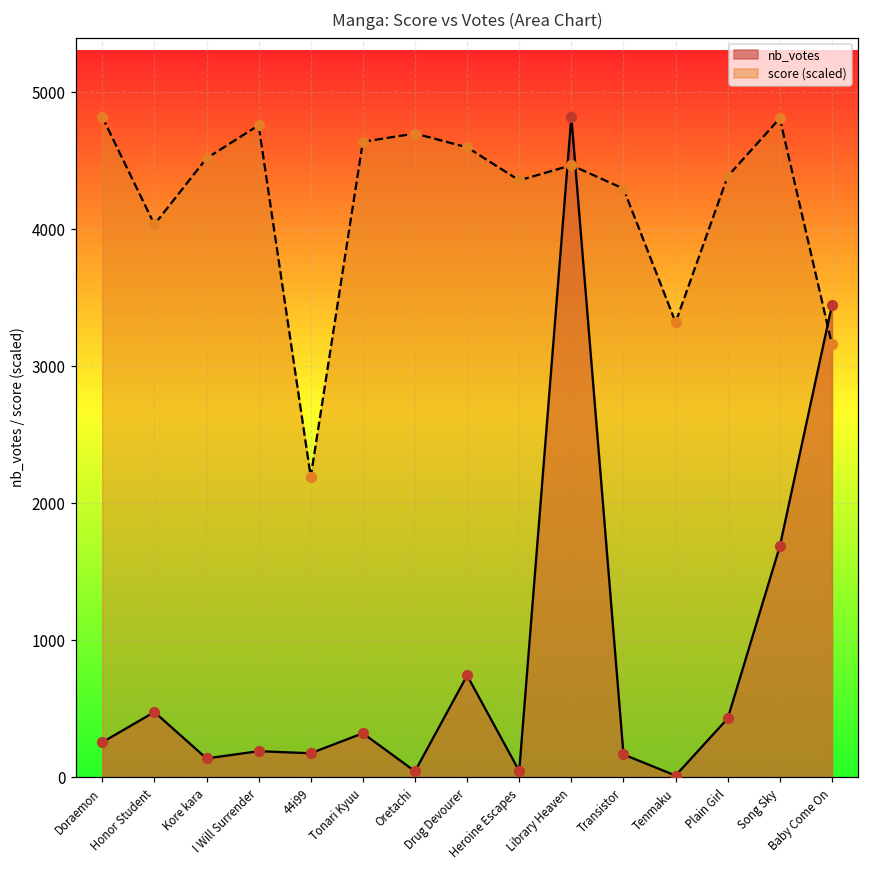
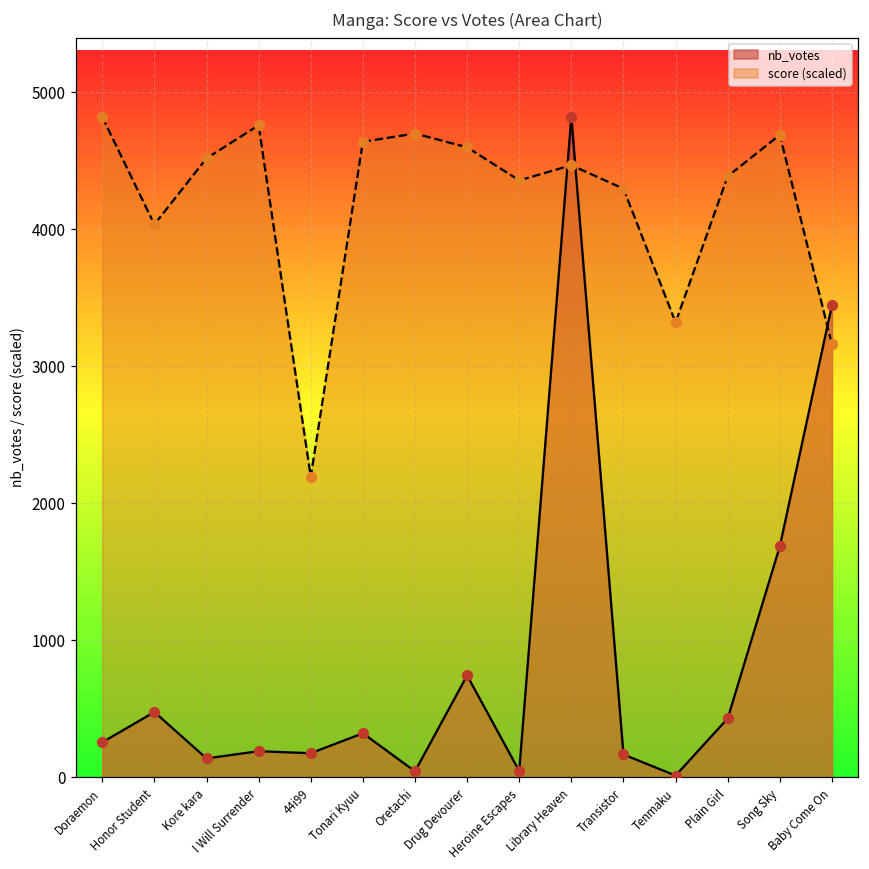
score (scaled), Song Sky: 4810 -> 4690
